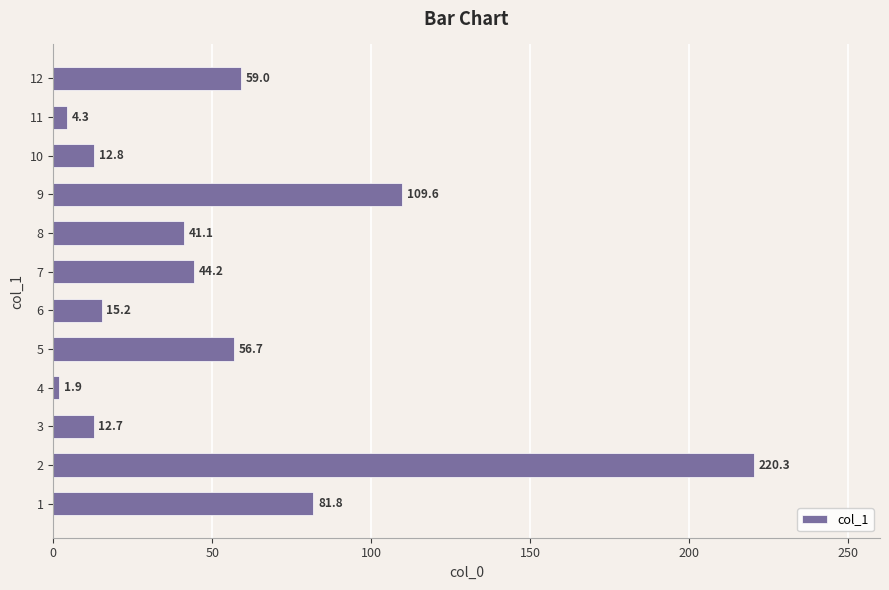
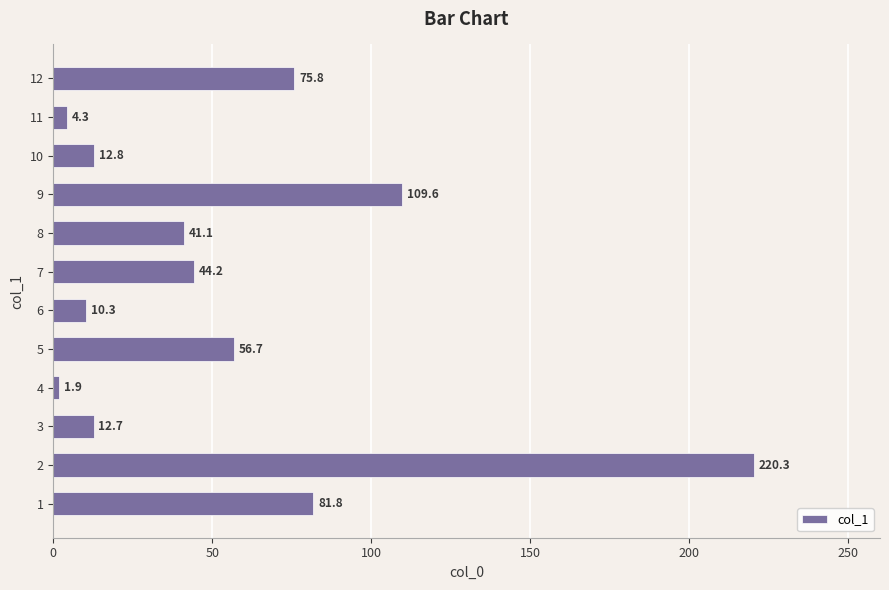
12: 59.0 -> 75.8
6: 15.2 -> 10.3
